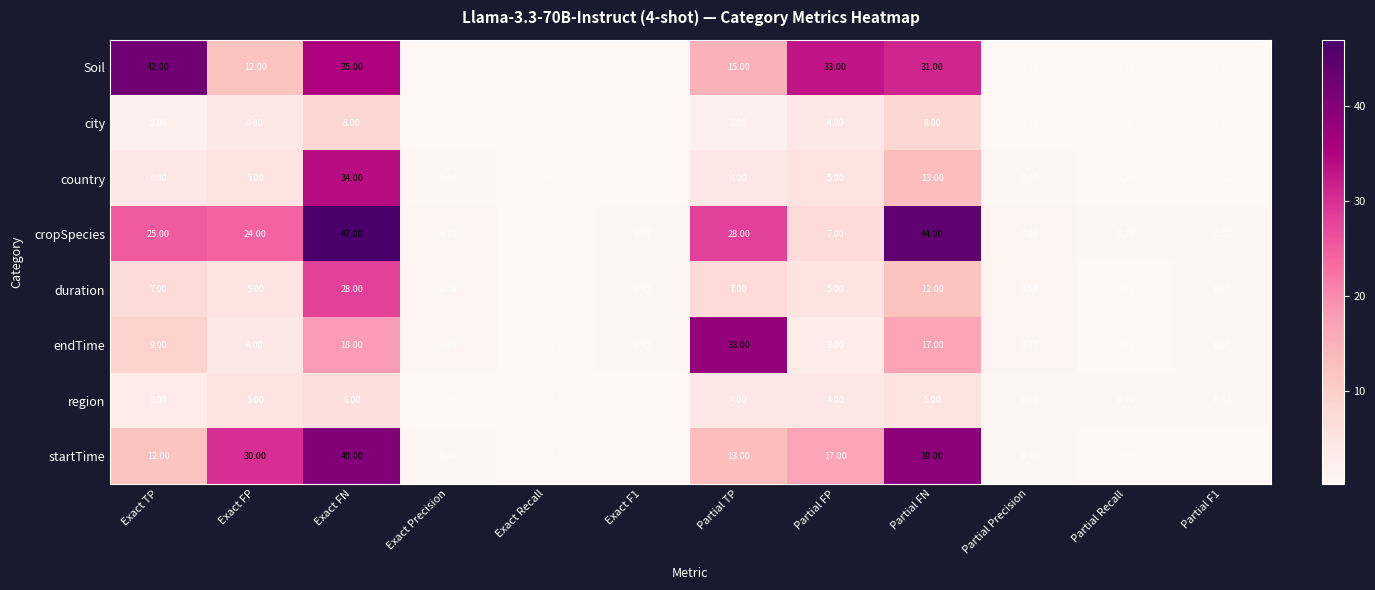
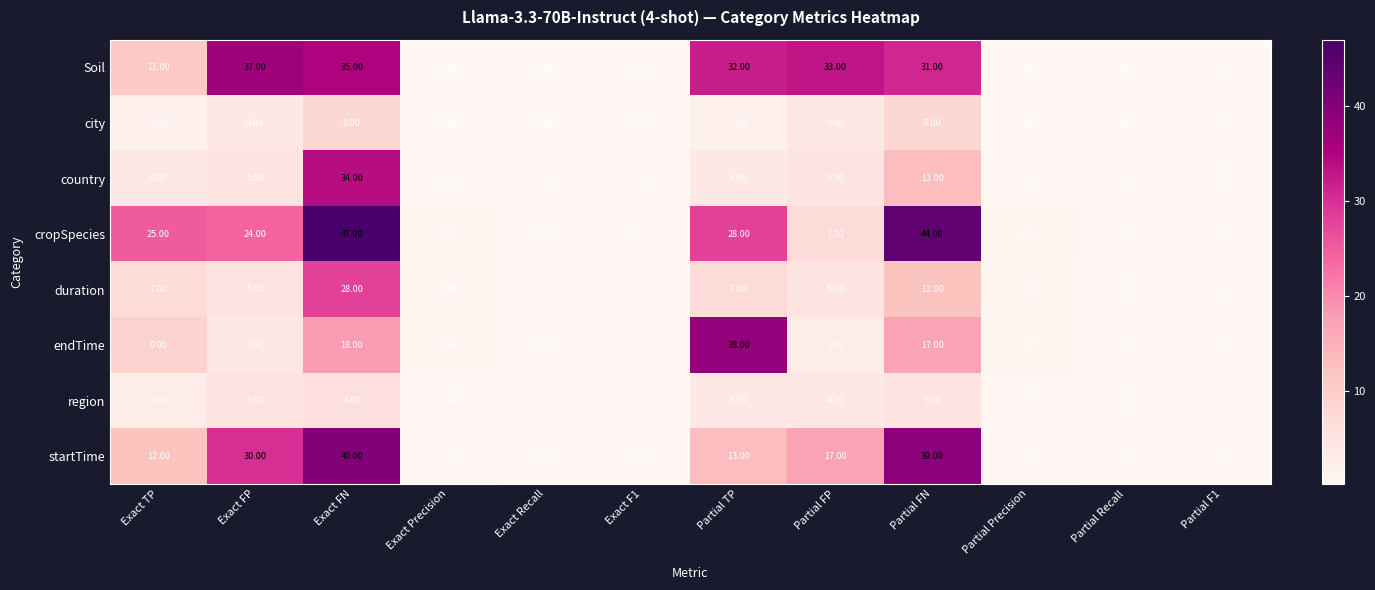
Soil, Exact TP: 42.00 -> 11.00
Soil, Exact FP: 12.00 -> 37.00
Soil, Partial TP: 15.00 -> 32.00
